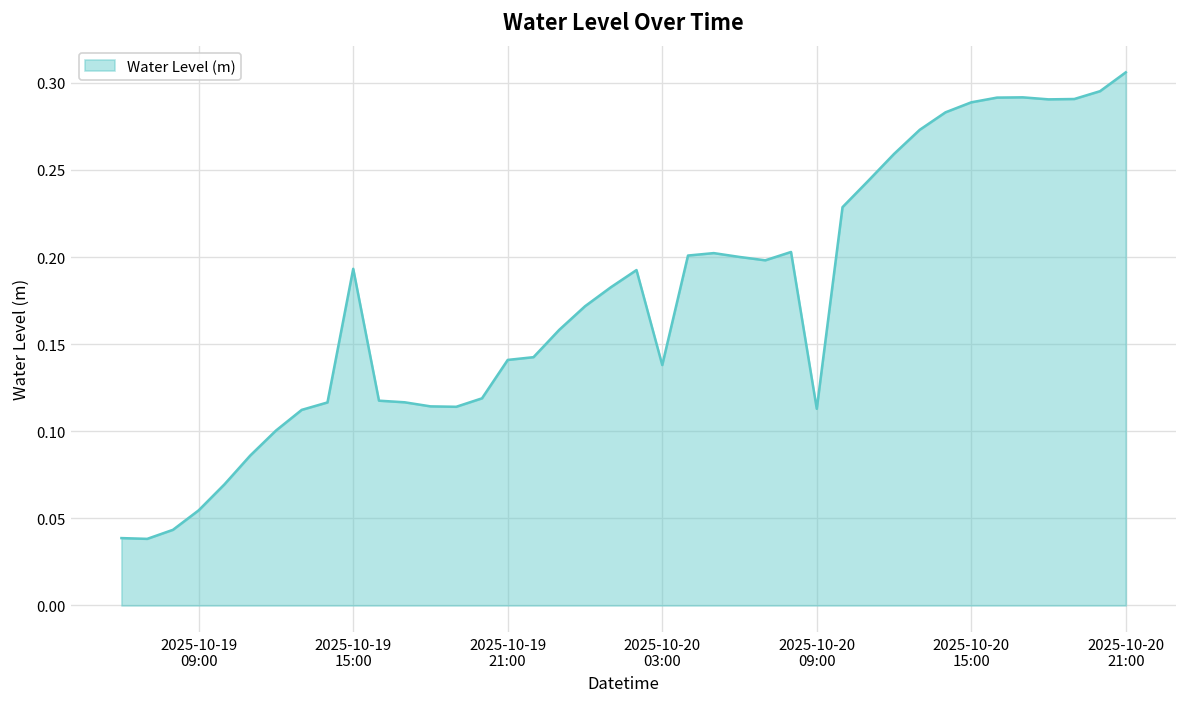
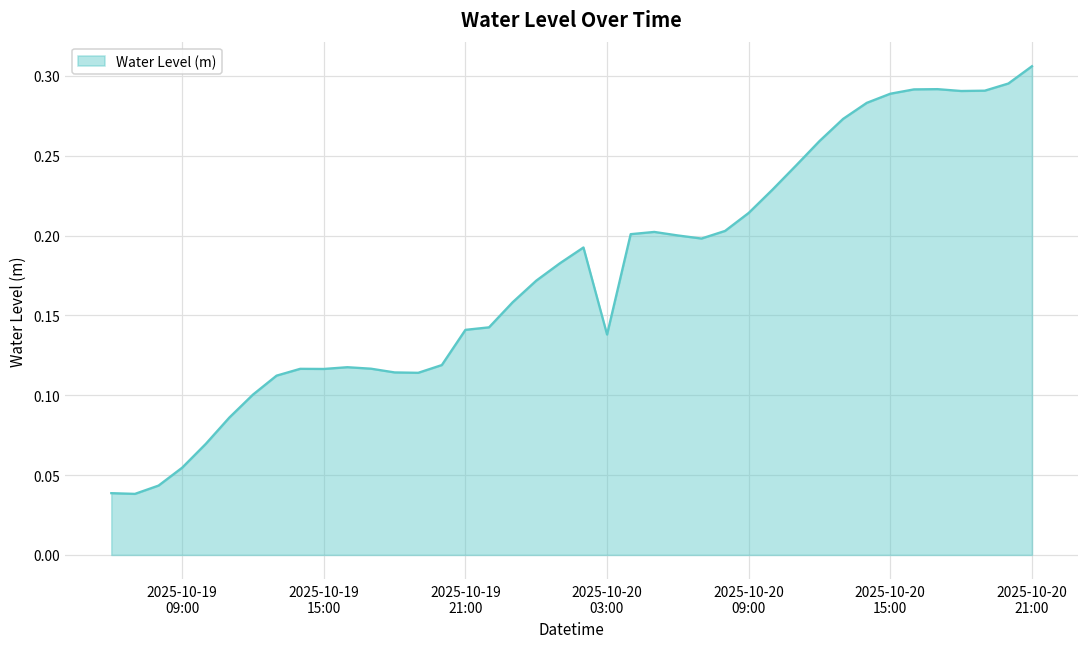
2025-10-19 15:00: 0.193 -> 0.116
2025-10-20 09:00: 0.113 -> 0.214
